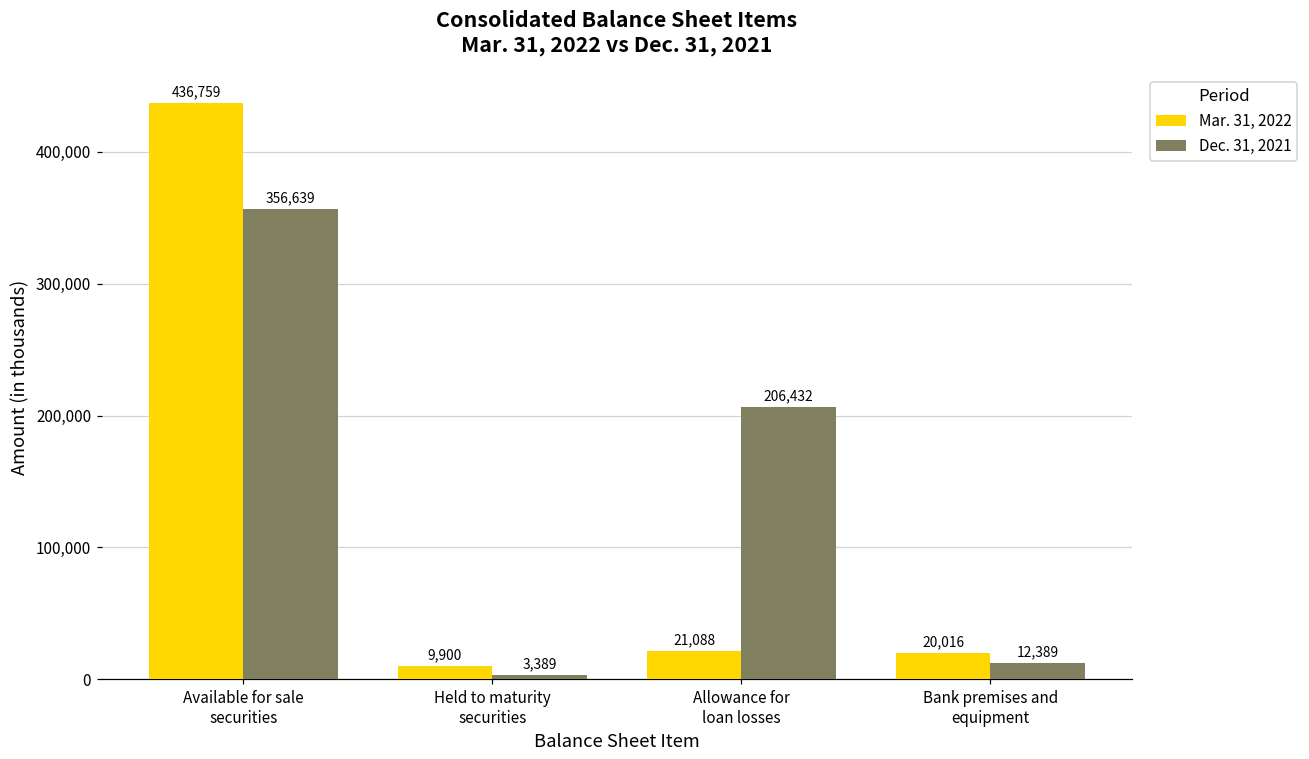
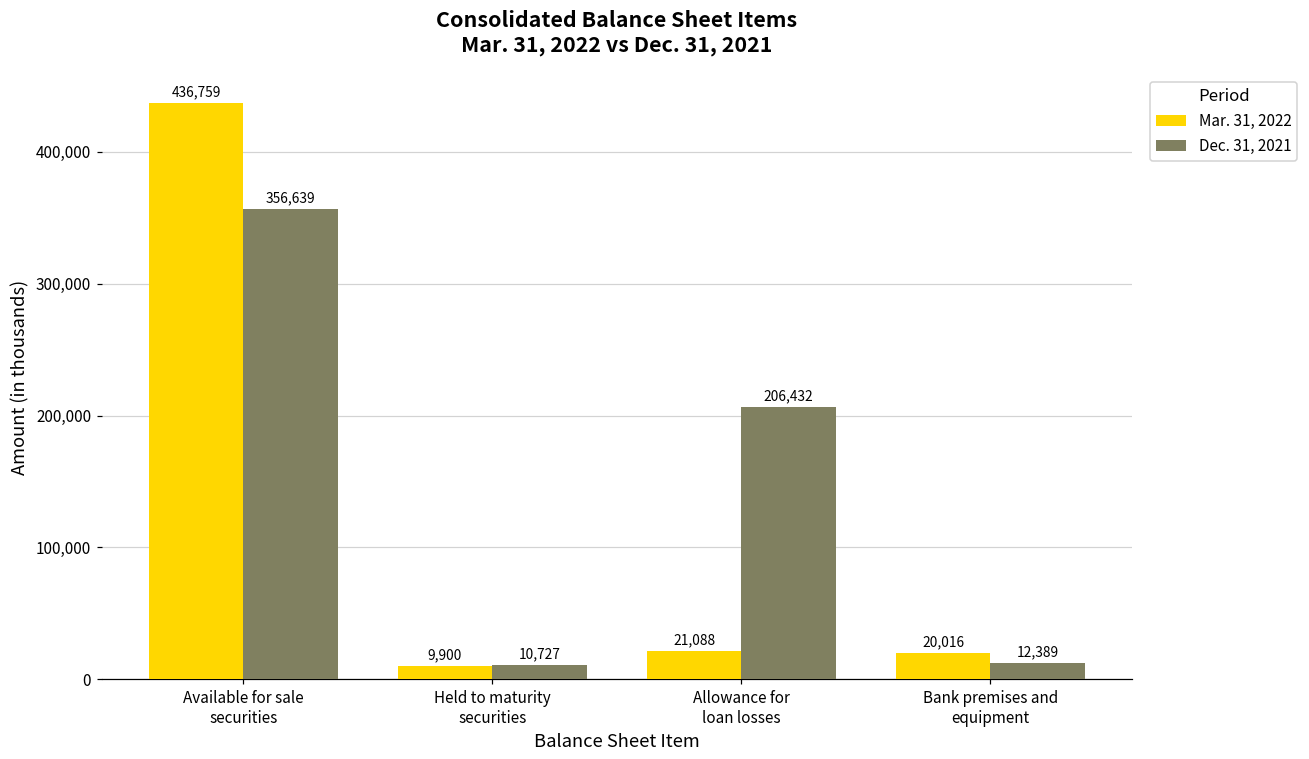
Dec. 31, 2021, Held to maturity securities: 3,389 -> 10,727
